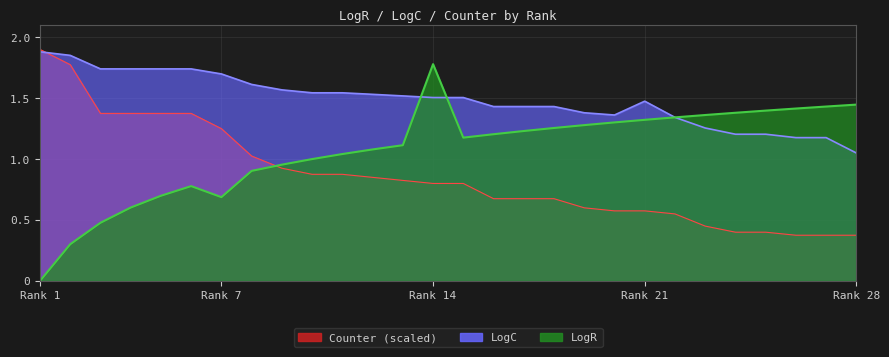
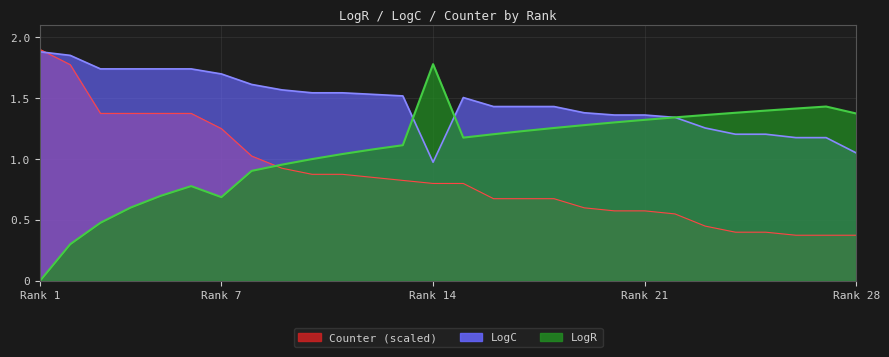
LogC, Rank 14: 1.51 -> 0.97
LogC, Rank 21: 1.48 -> 1.36
LogR, Rank 28: 1.45 -> 1.37
